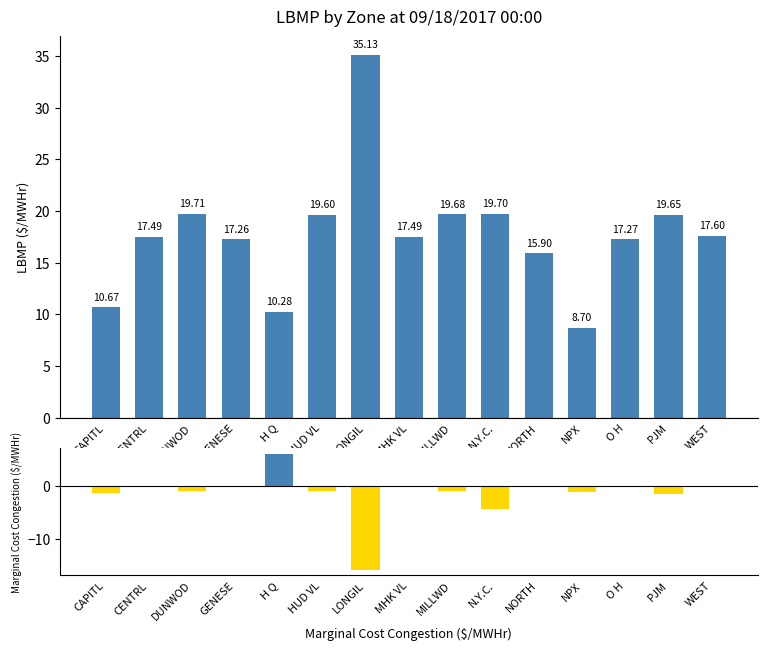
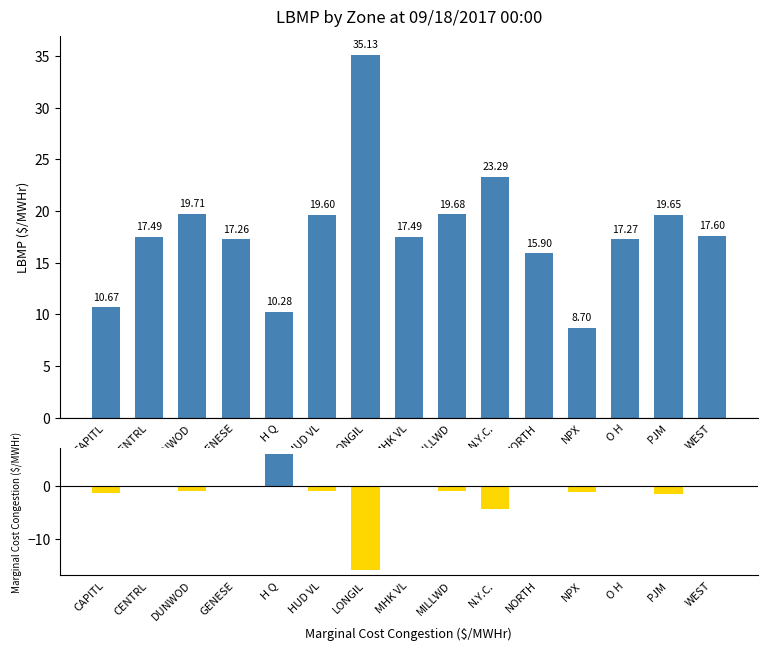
LBMP by Zone at 09/18/2017 00:00, N.Y.C.: 19.70 -> 23.29
